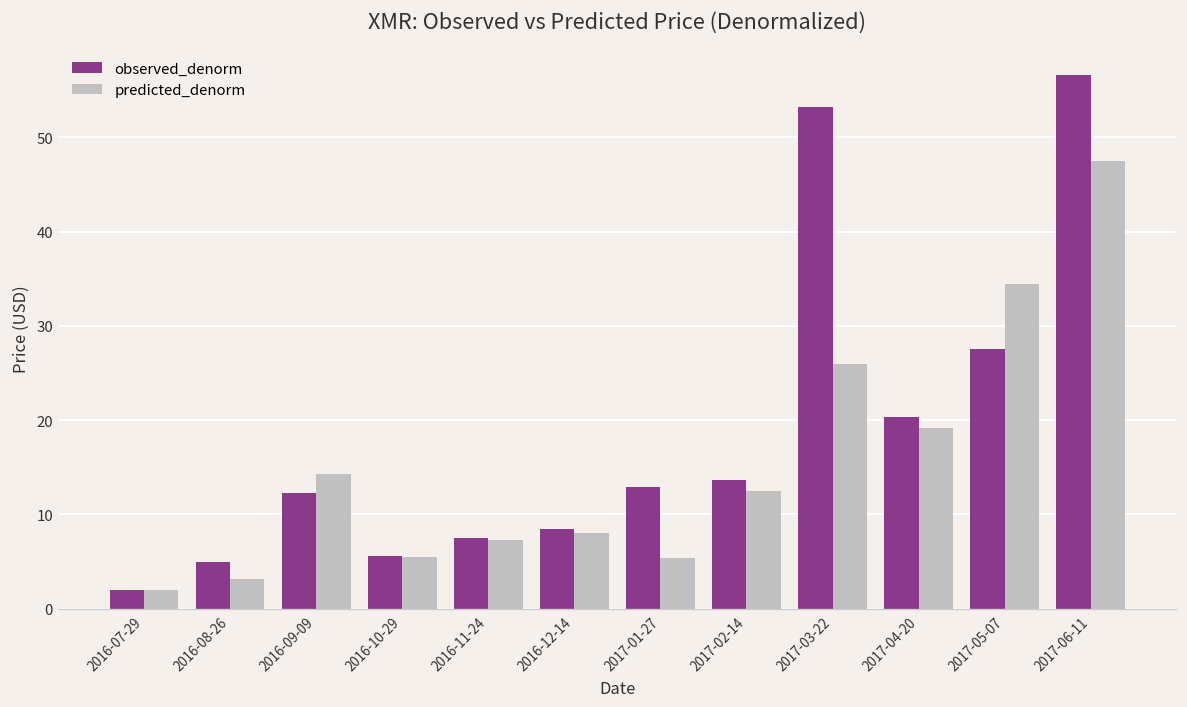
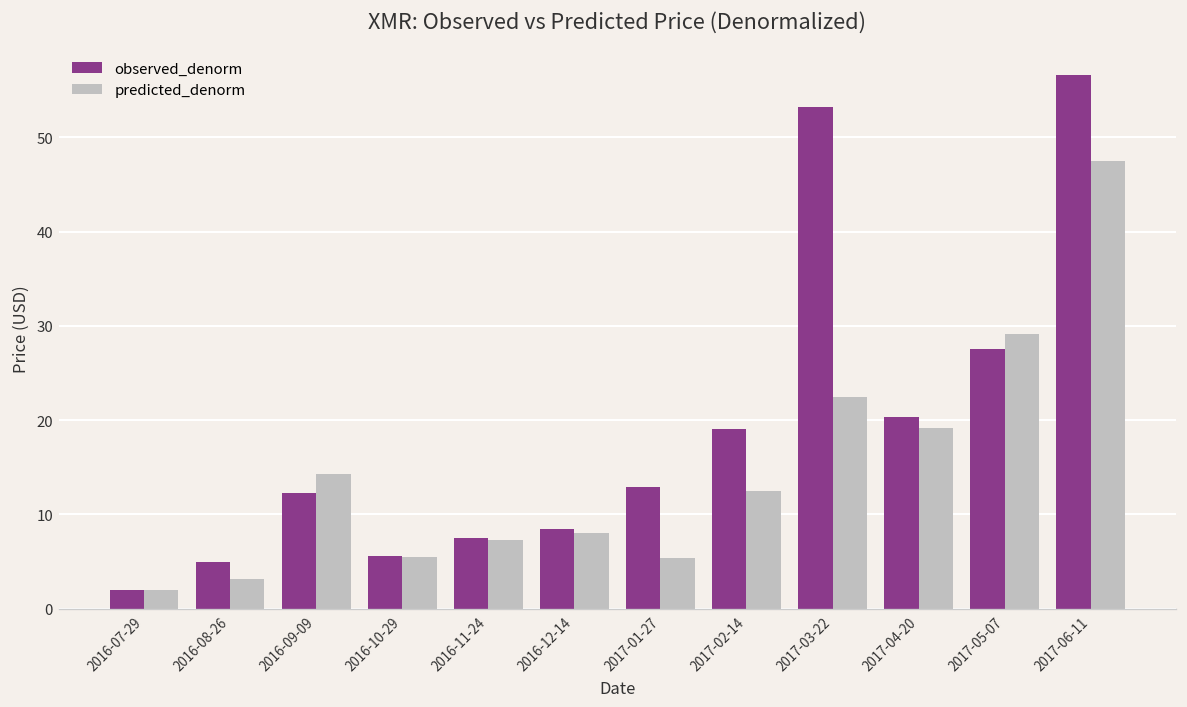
observed_denorm, 2017-02-14: 14 -> 19
predicted_denorm, 2017-03-22: 26 -> 22
predicted_denorm, 2017-05-07: 34 -> 29
